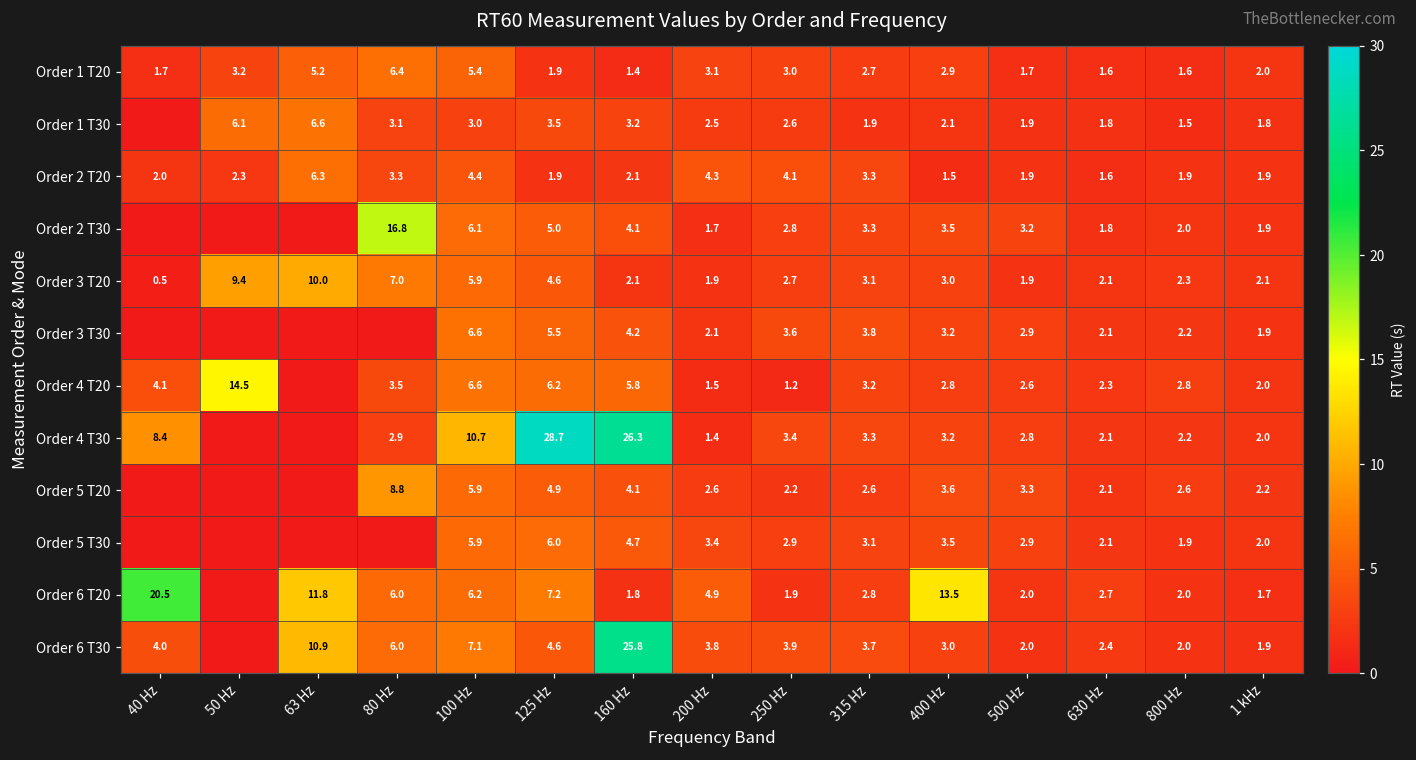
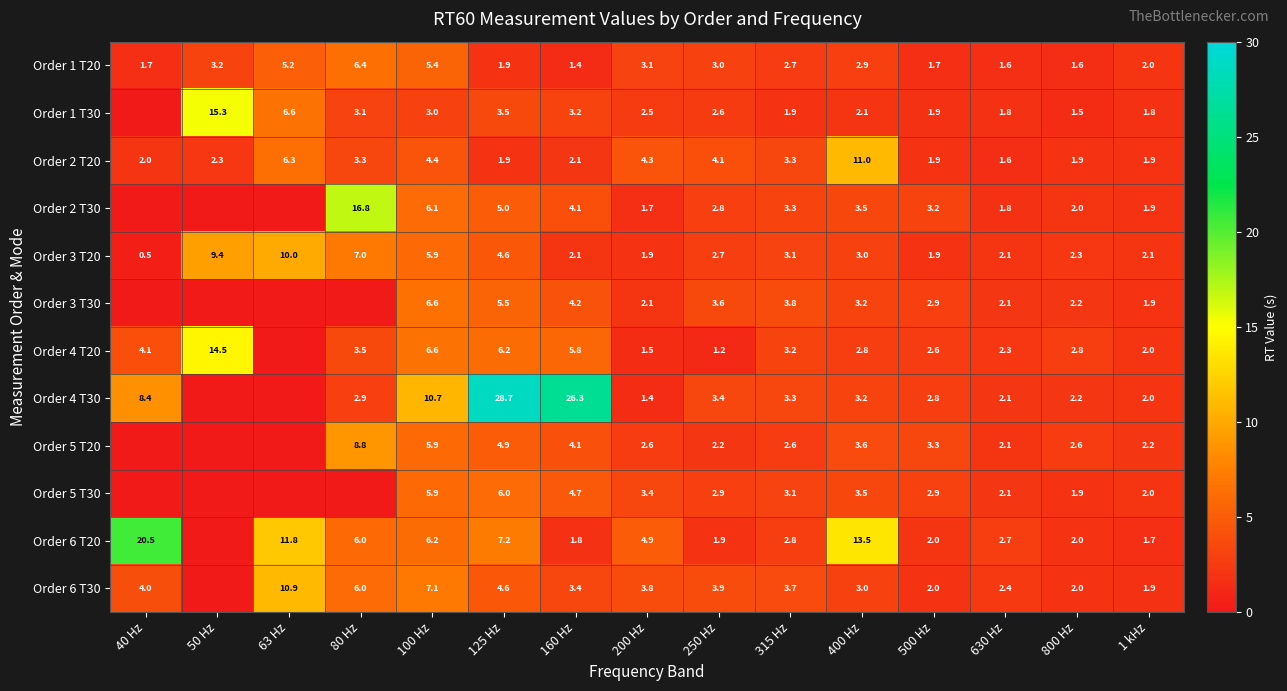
Order 1 T30, 50 Hz: 6.1 -> 15.3
Order 2 T20, 400 Hz: 1.5 -> 11.0
Order 6 T30, 160 Hz: 25.8 -> 3.4
